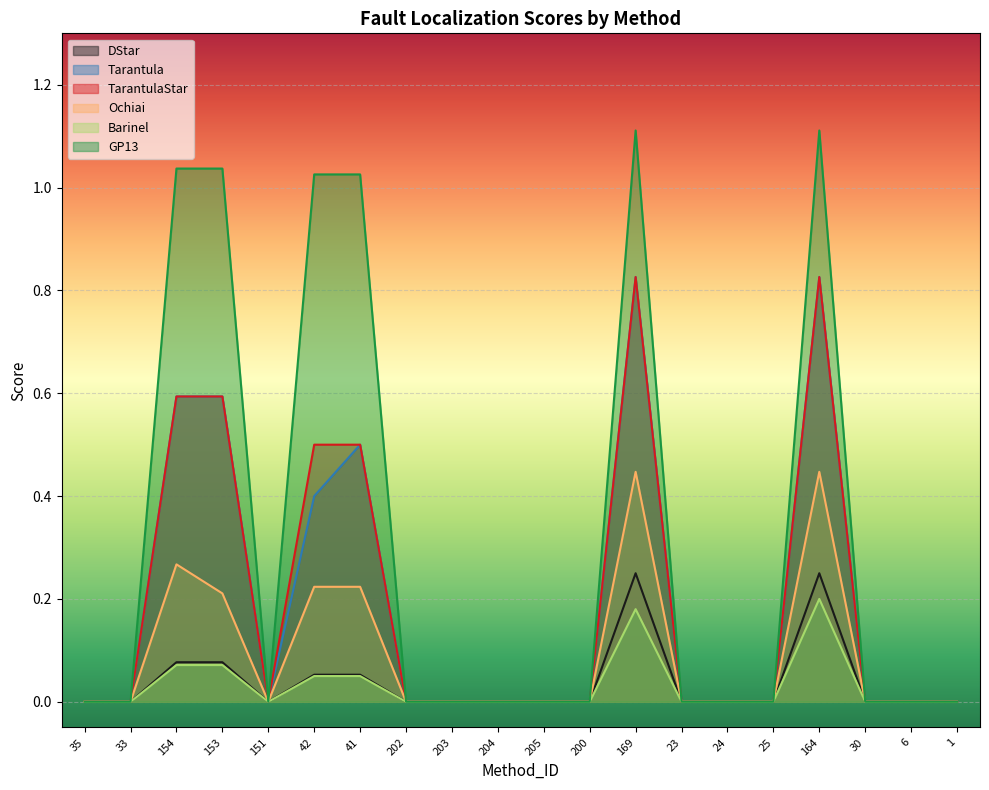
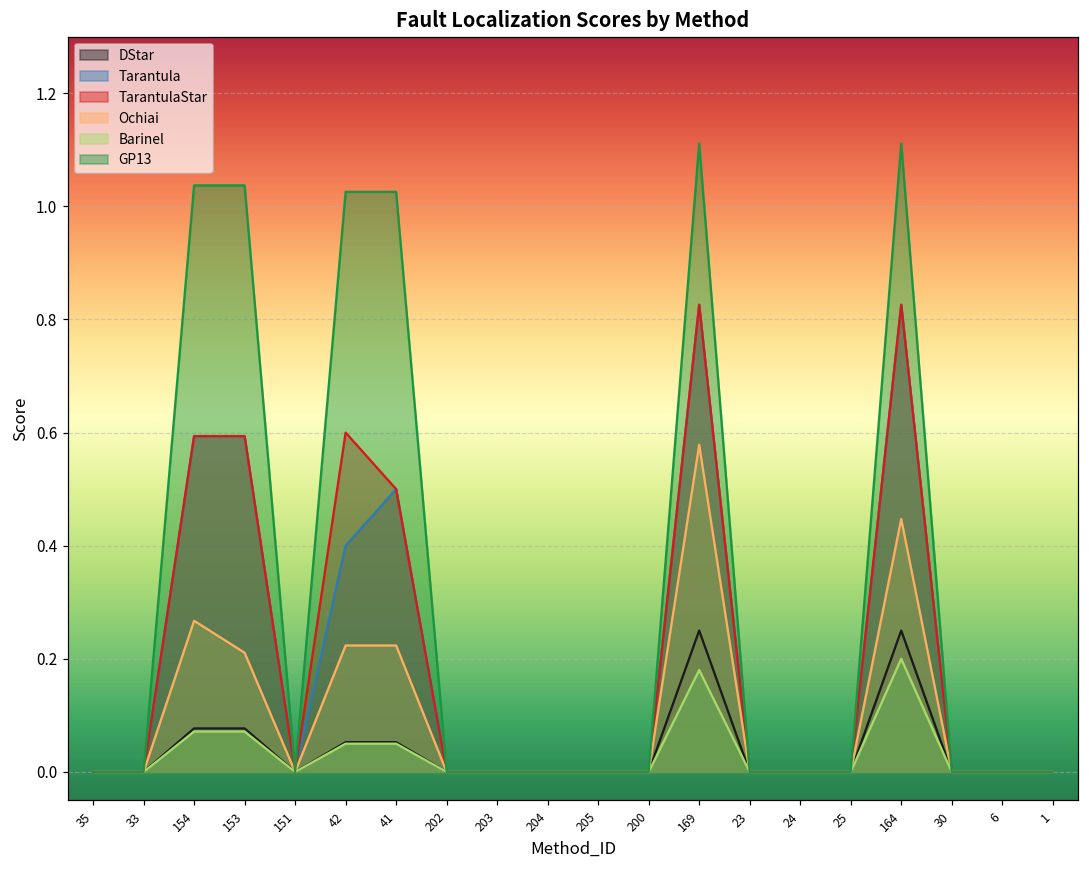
TarantulaStar, 42: 0.5 -> 0.6
Ochiai, 169: 0.45 -> 0.58
